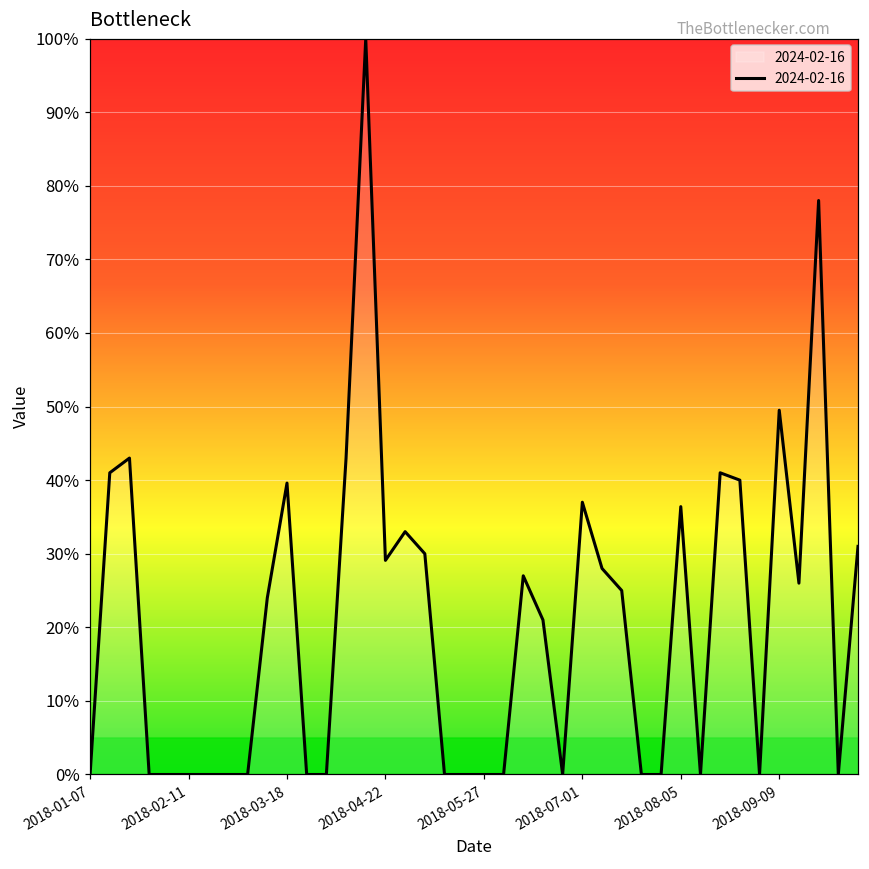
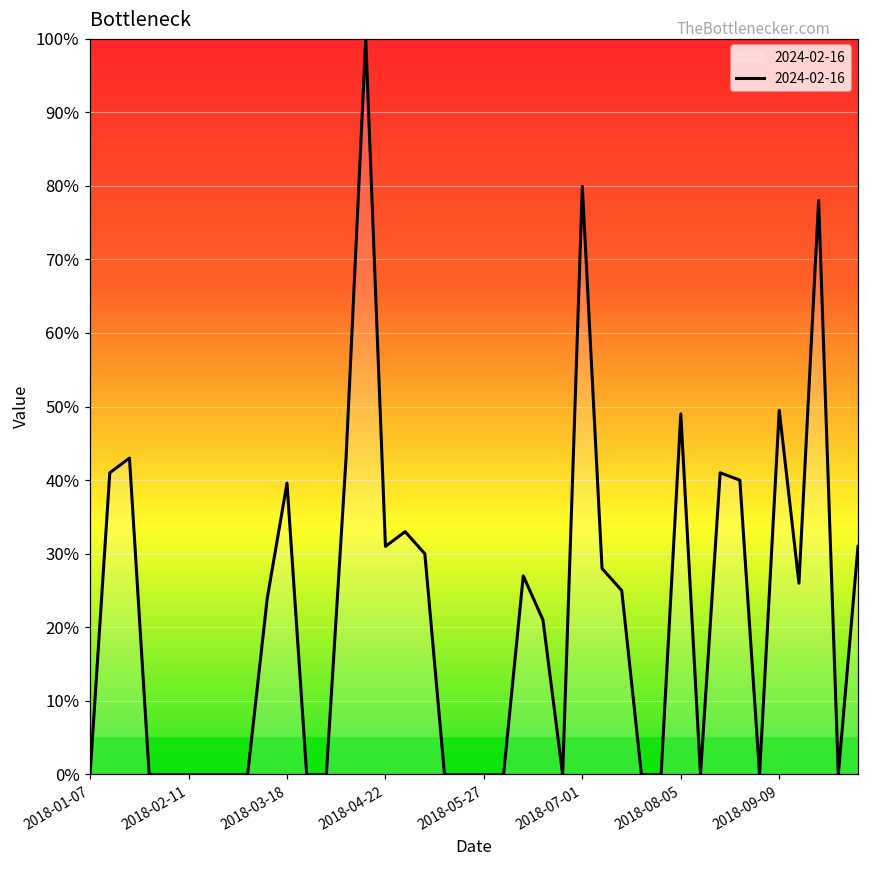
2018-04-22: 29% -> 31%
2018-07-01: 37% -> 80%
2018-08-05: 36% -> 49%
